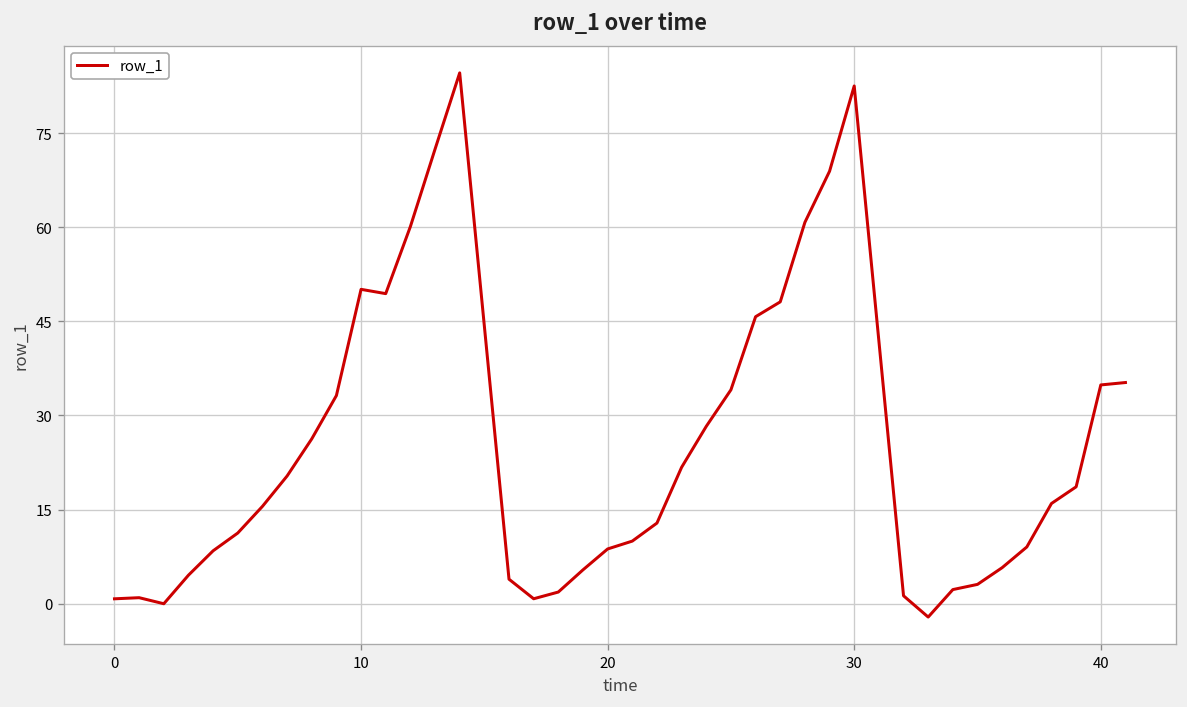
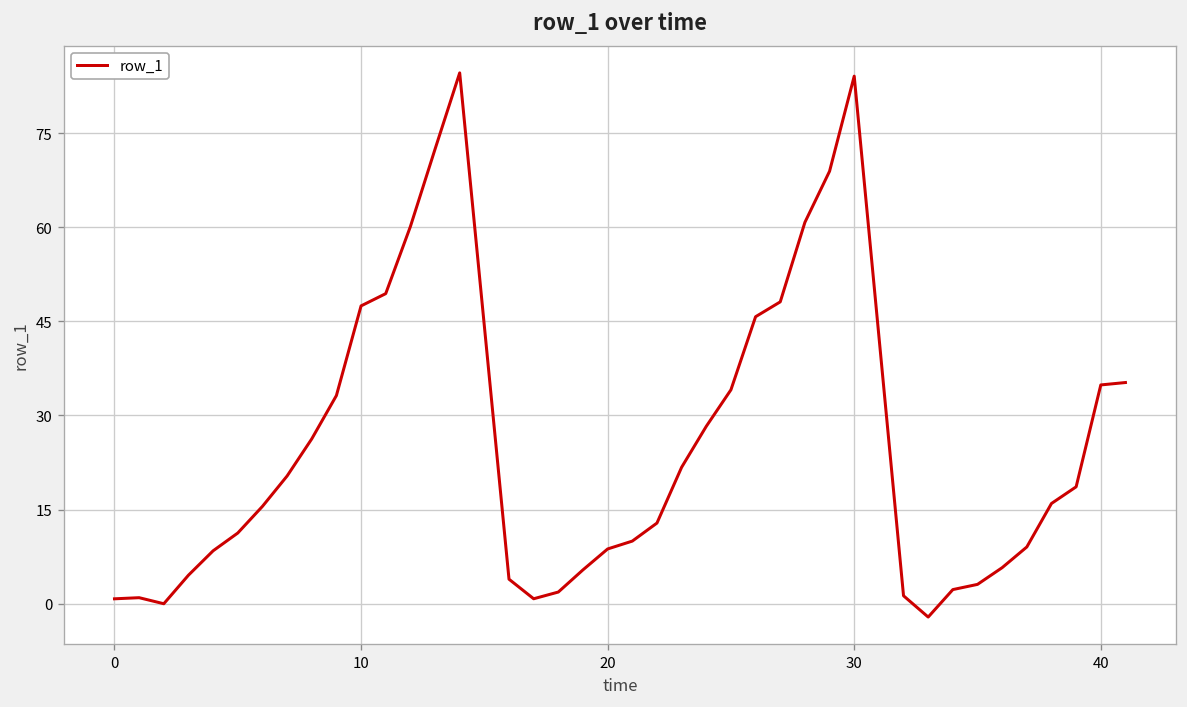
10: 50 -> 47
30: 83 -> 84
